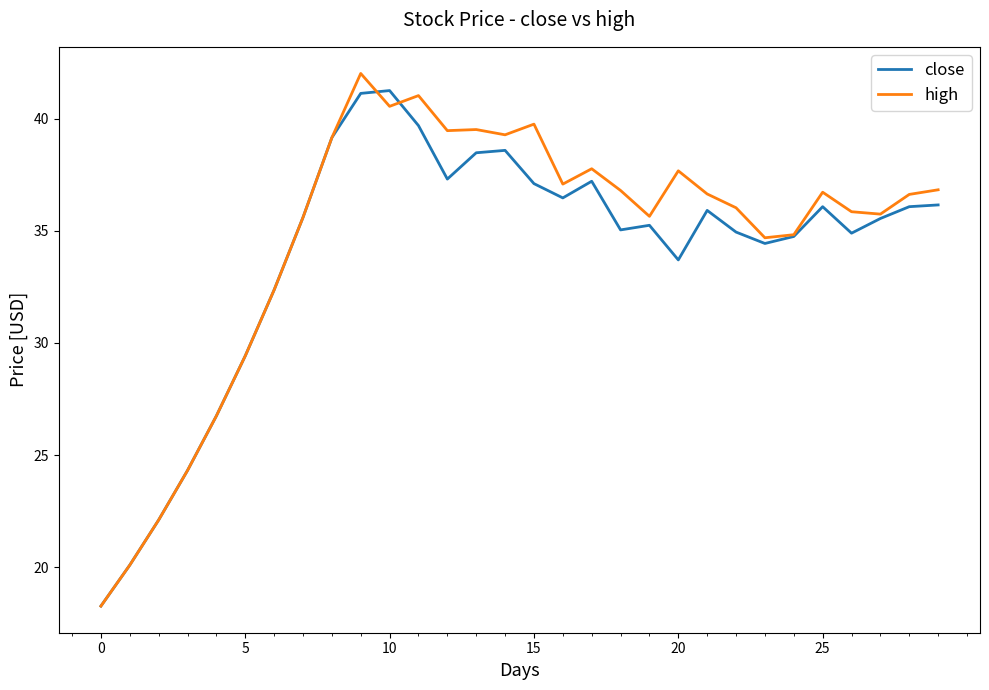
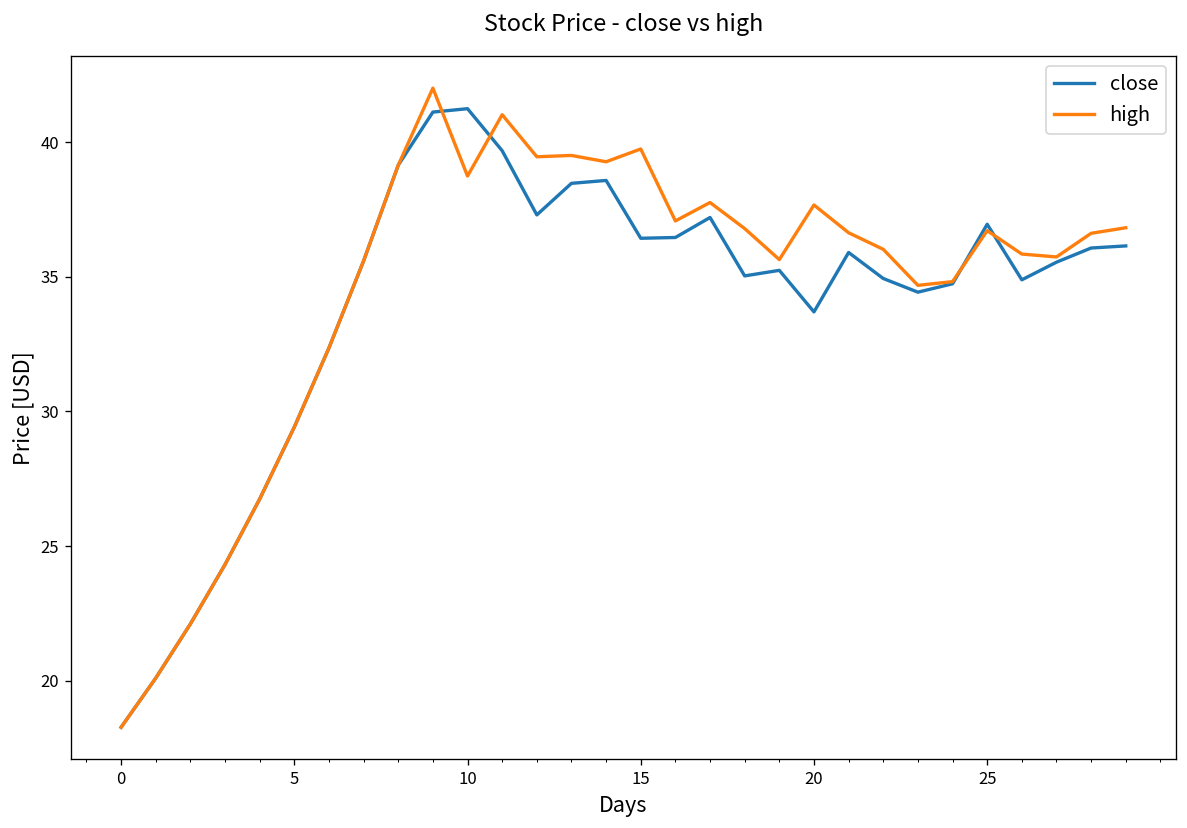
high, 10: 40.6 -> 38.8
close, 15: 37.1 -> 36.4
close, 25: 36.1 -> 37.0
